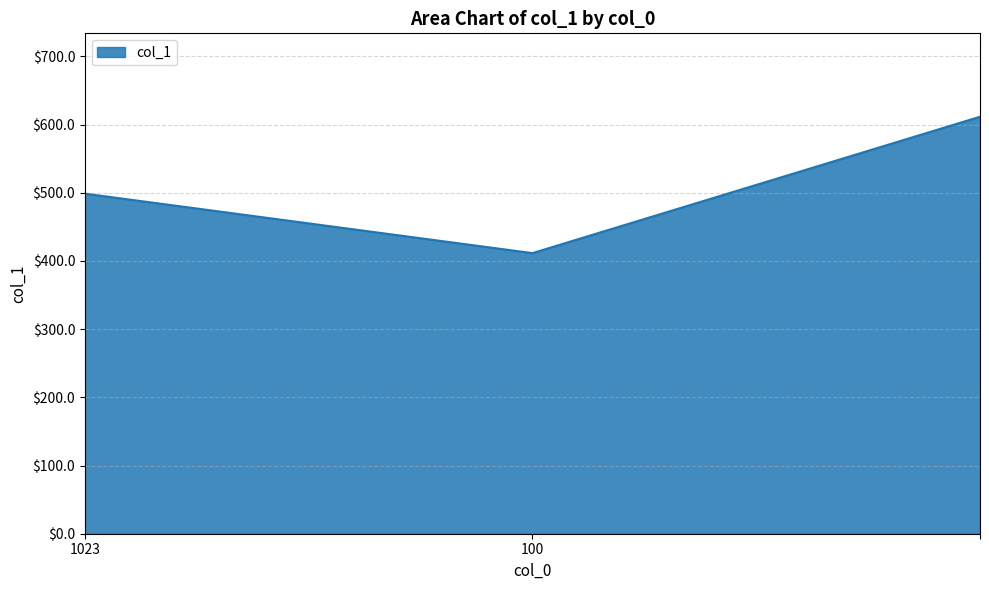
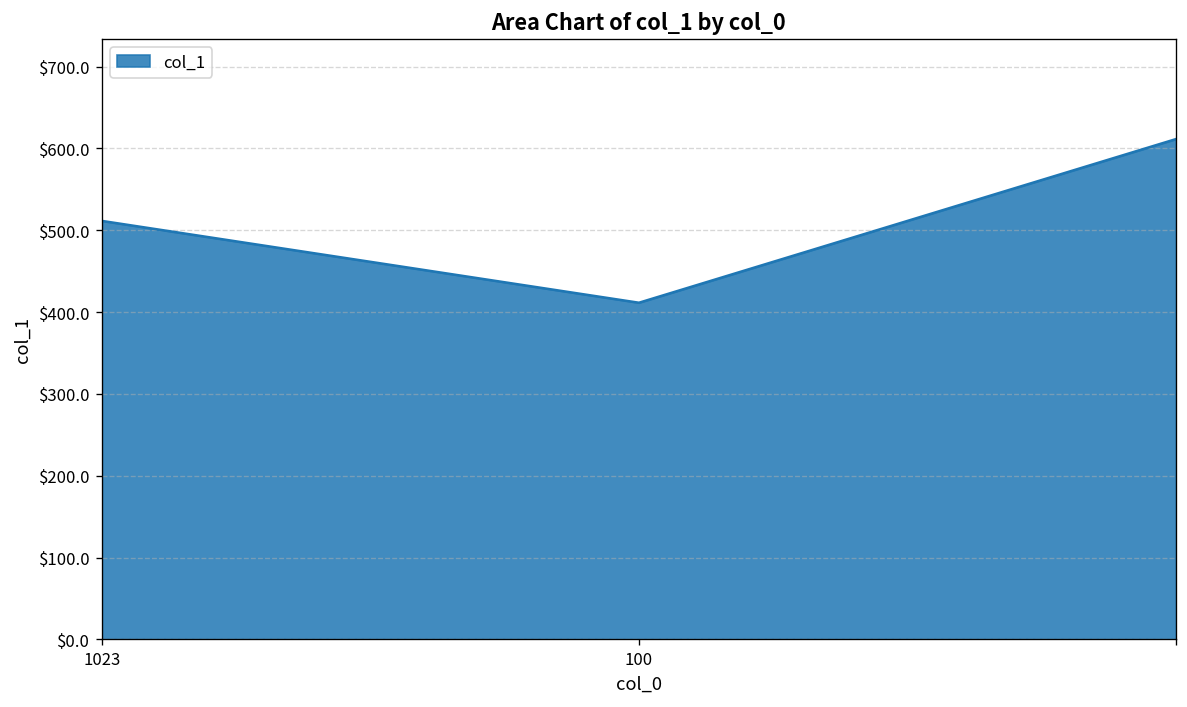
1023: $500 -> $510
